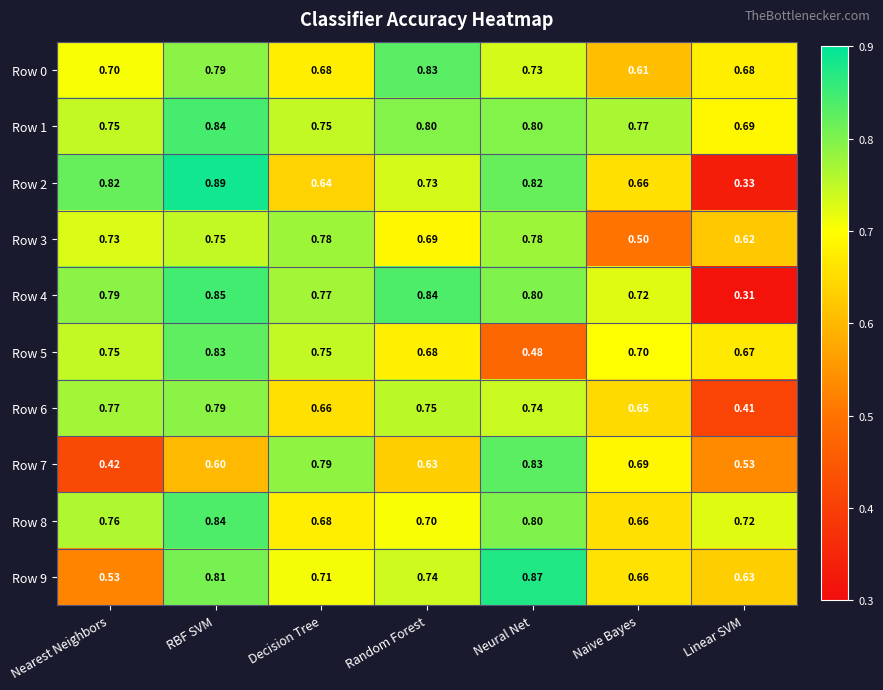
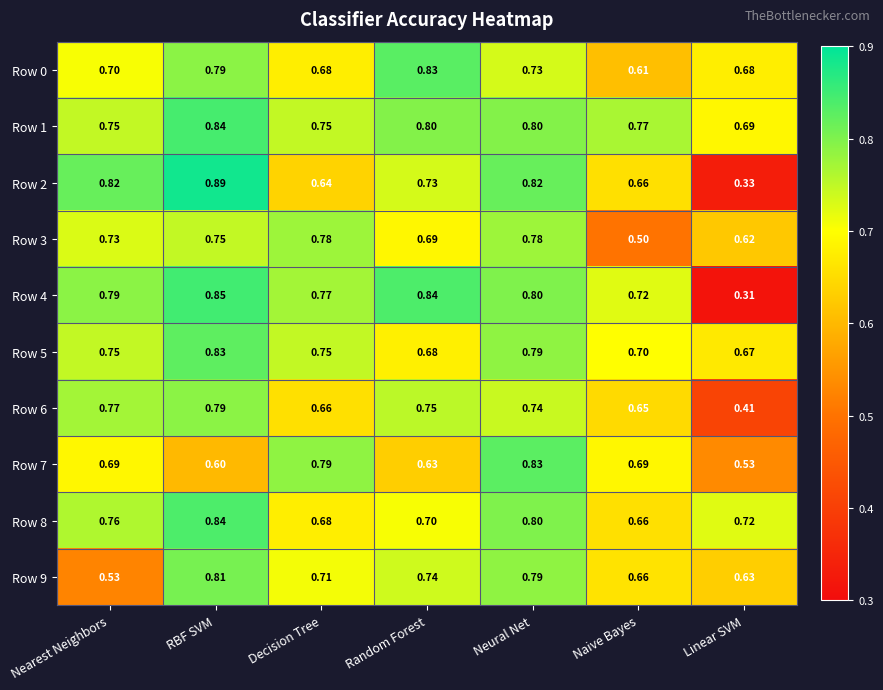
Row 5, Neural Net: 0.48 -> 0.79
Row 7, Nearest Neighbors: 0.42 -> 0.69
Row 9, Neural Net: 0.87 -> 0.79
